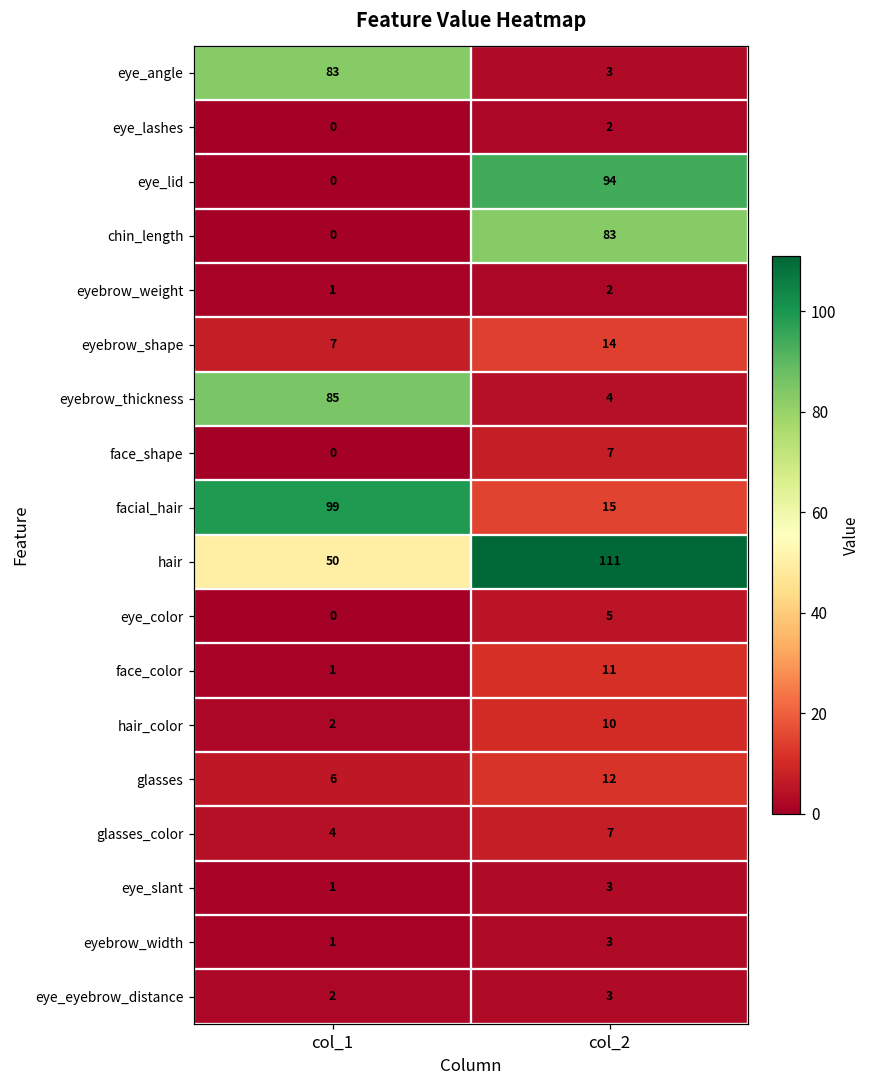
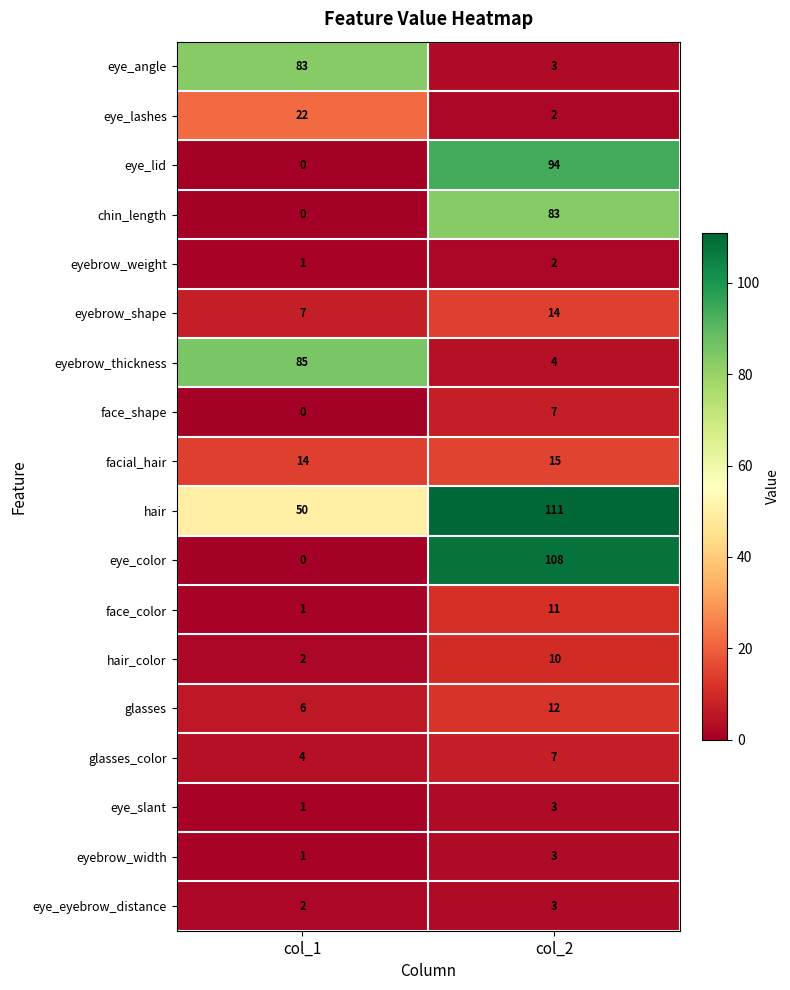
eye_lashes, col_1: 0 -> 22
facial_hair, col_1: 99 -> 14
eye_color, col_2: 5 -> 108
